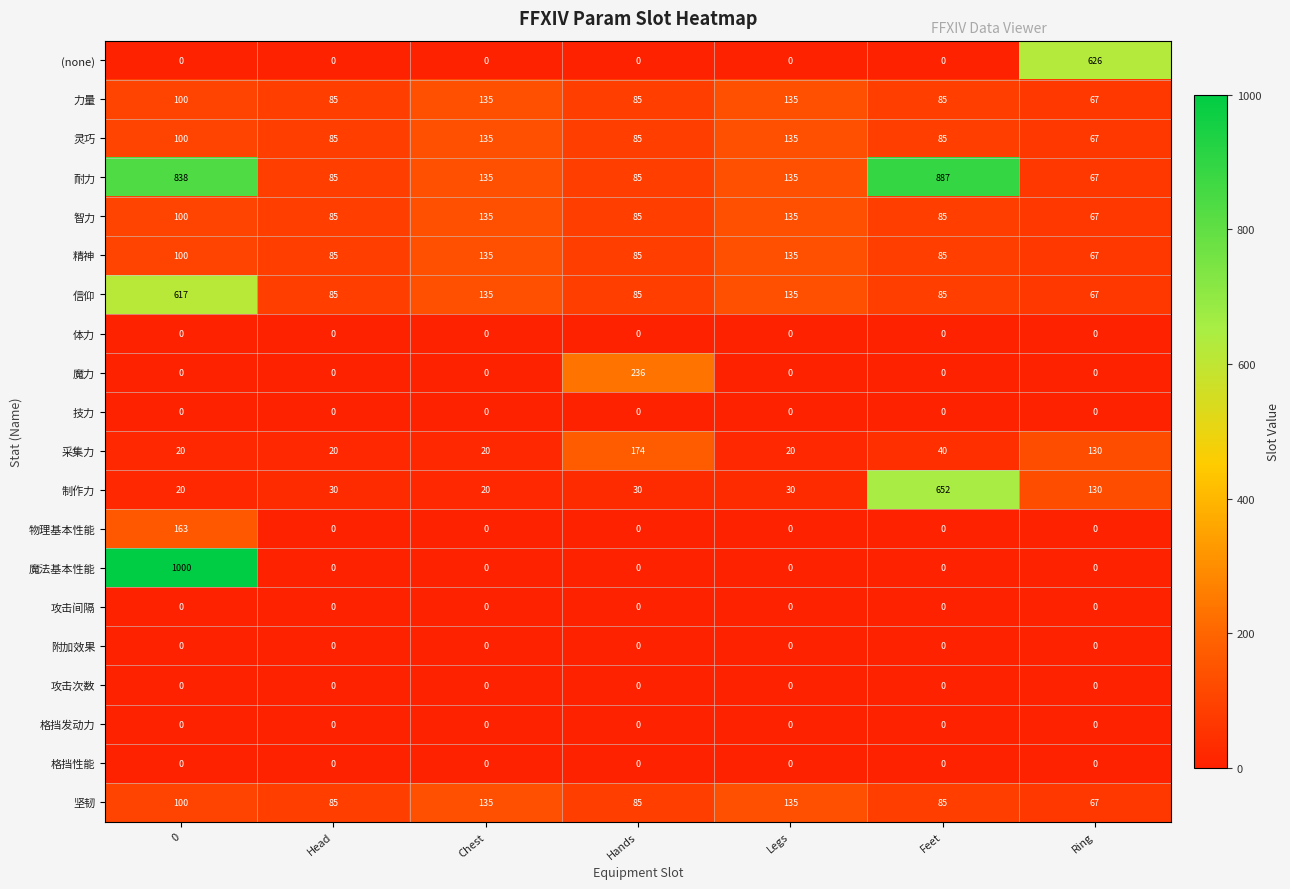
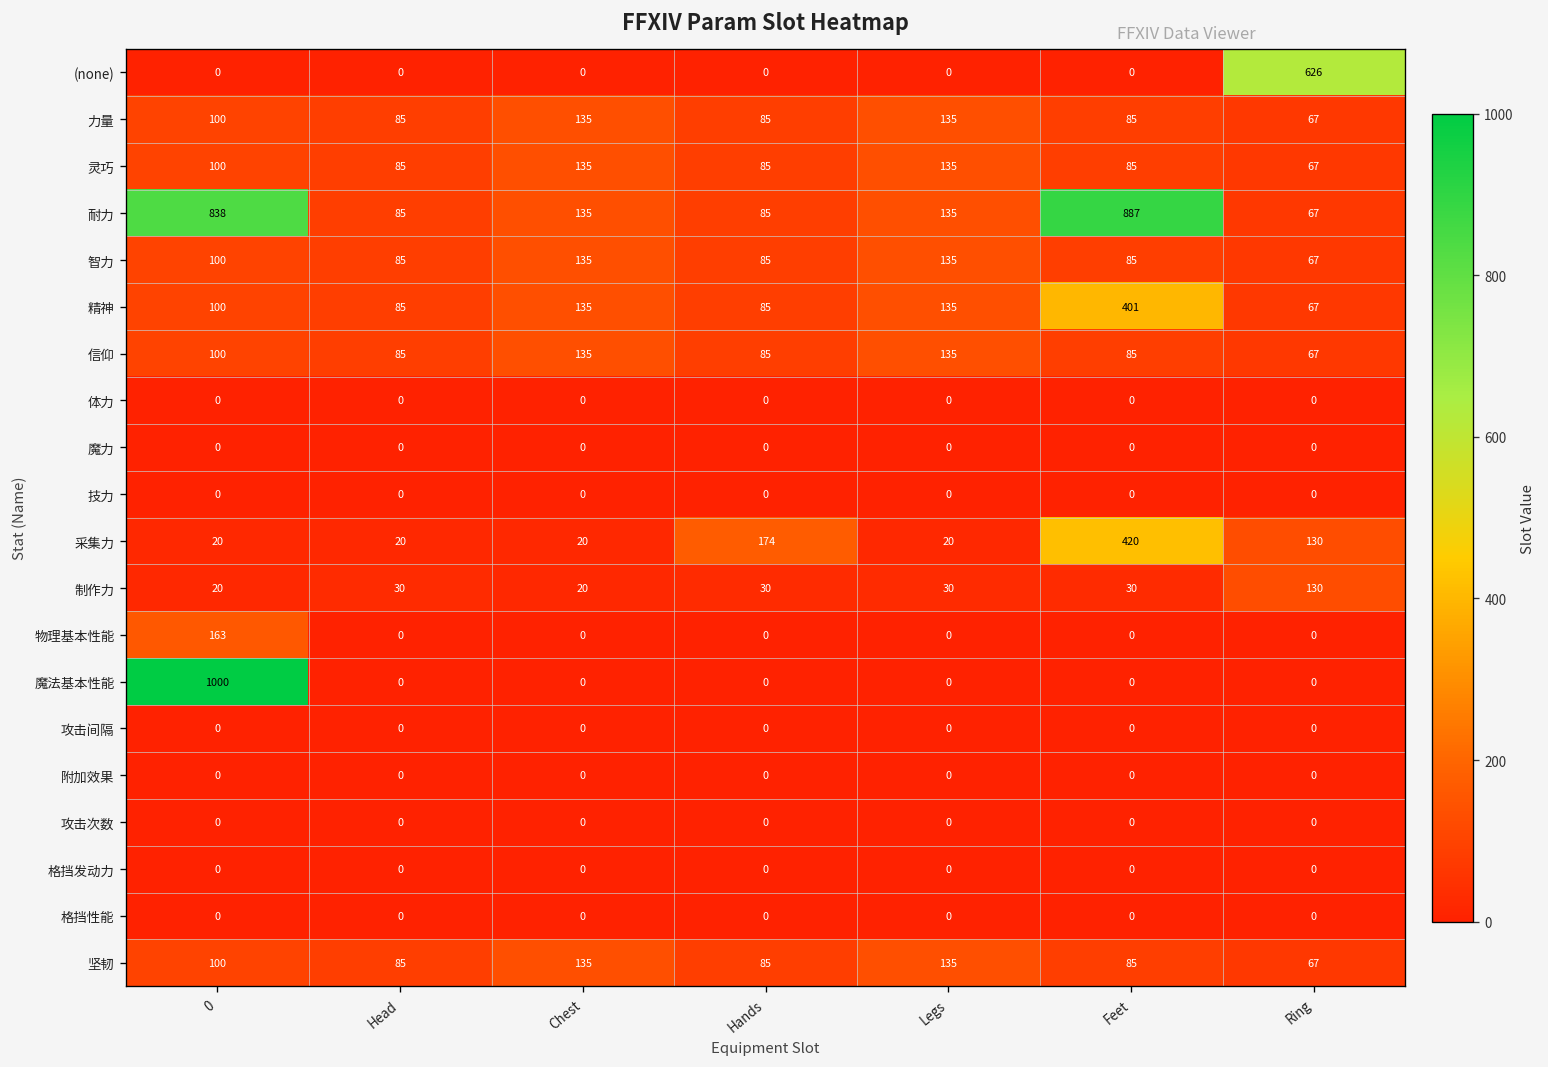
精神, Feet: 85 -> 401
信仰, 0: 617 -> 100
魔力, Hands: 236 -> 0
采集力, Feet: 40 -> 420
制作力, Feet: 652 -> 30
